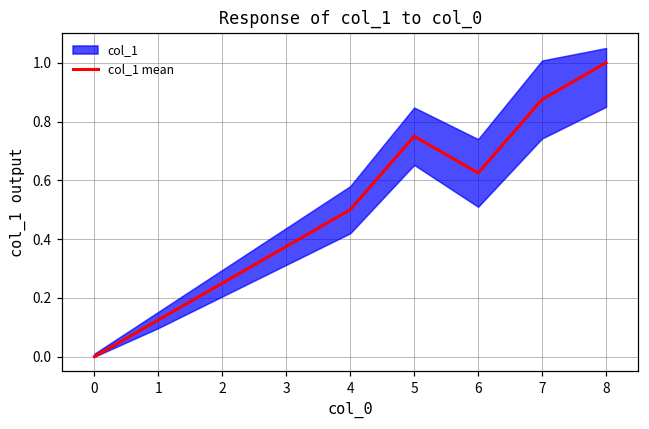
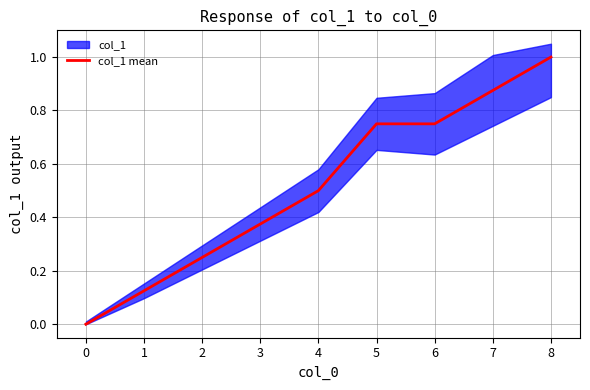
col_1 mean, 6: 0.63 -> 0.75
